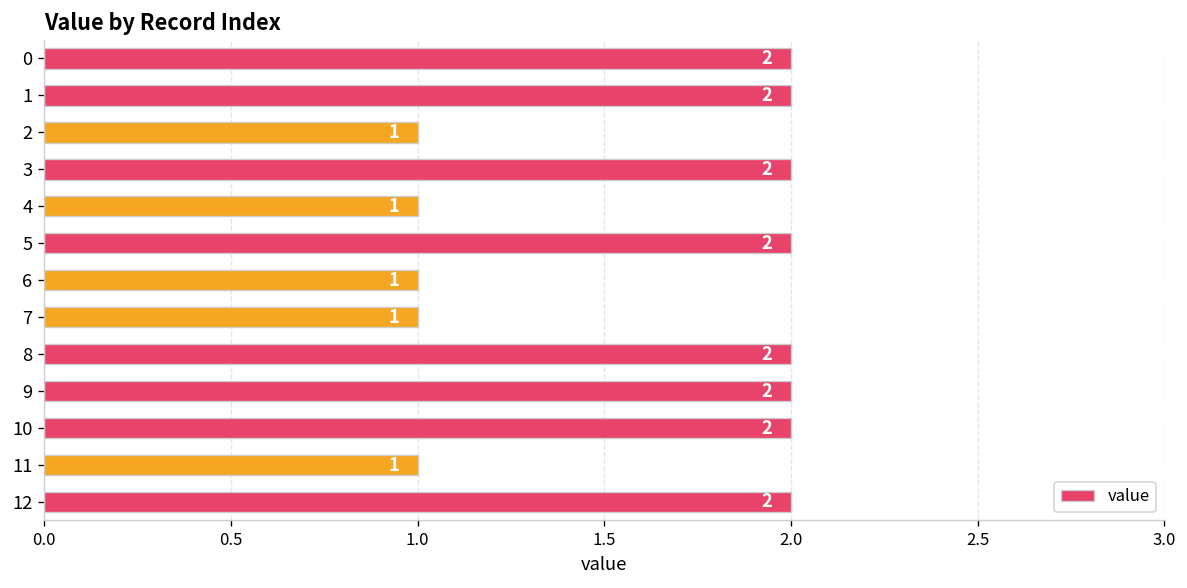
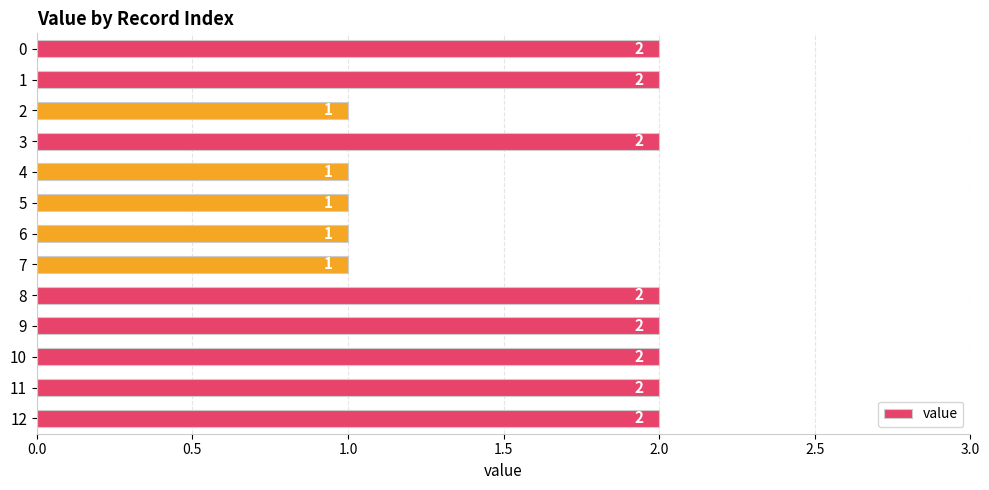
5: 2 -> 1
11: 1 -> 2
